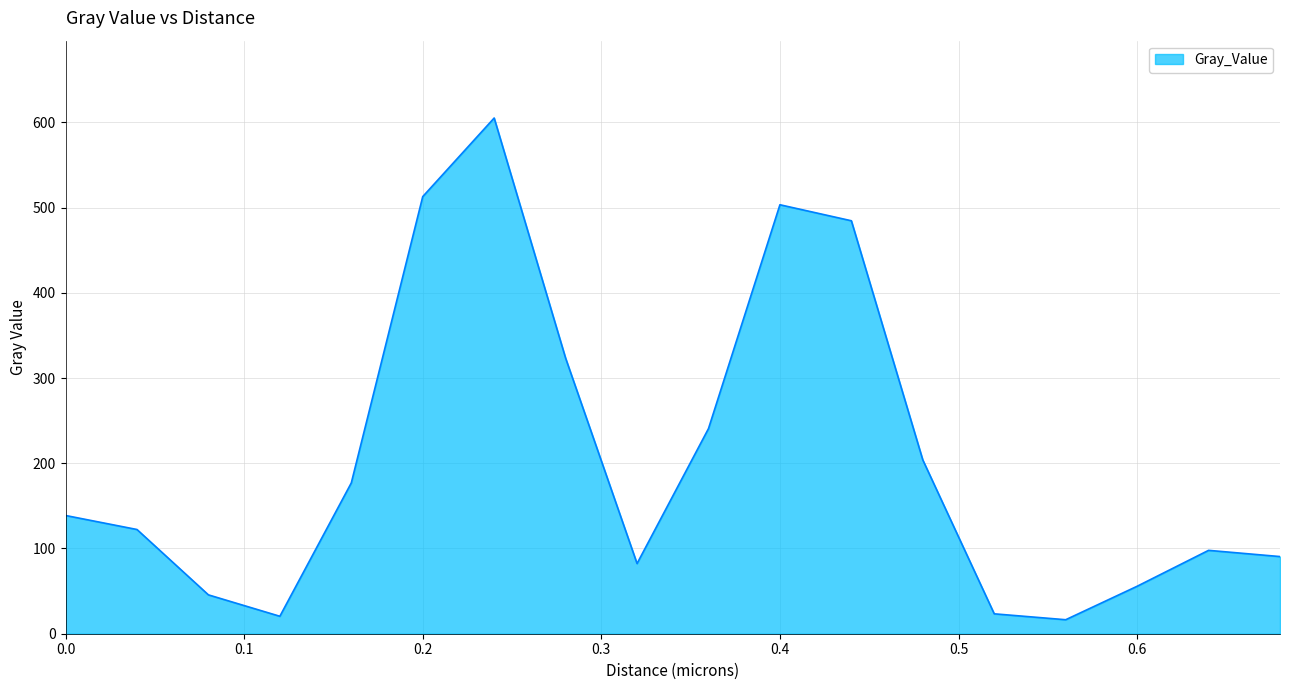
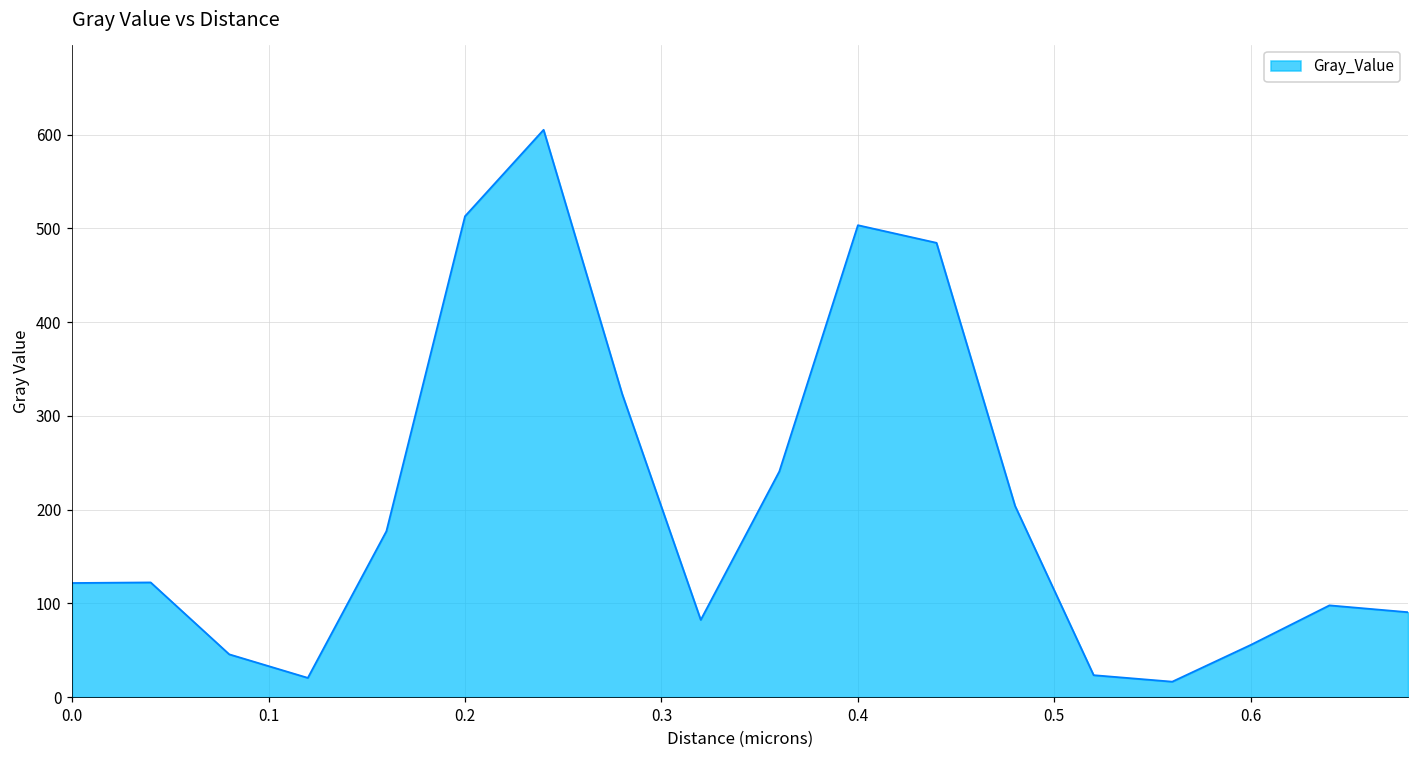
0.0: 140 -> 120
